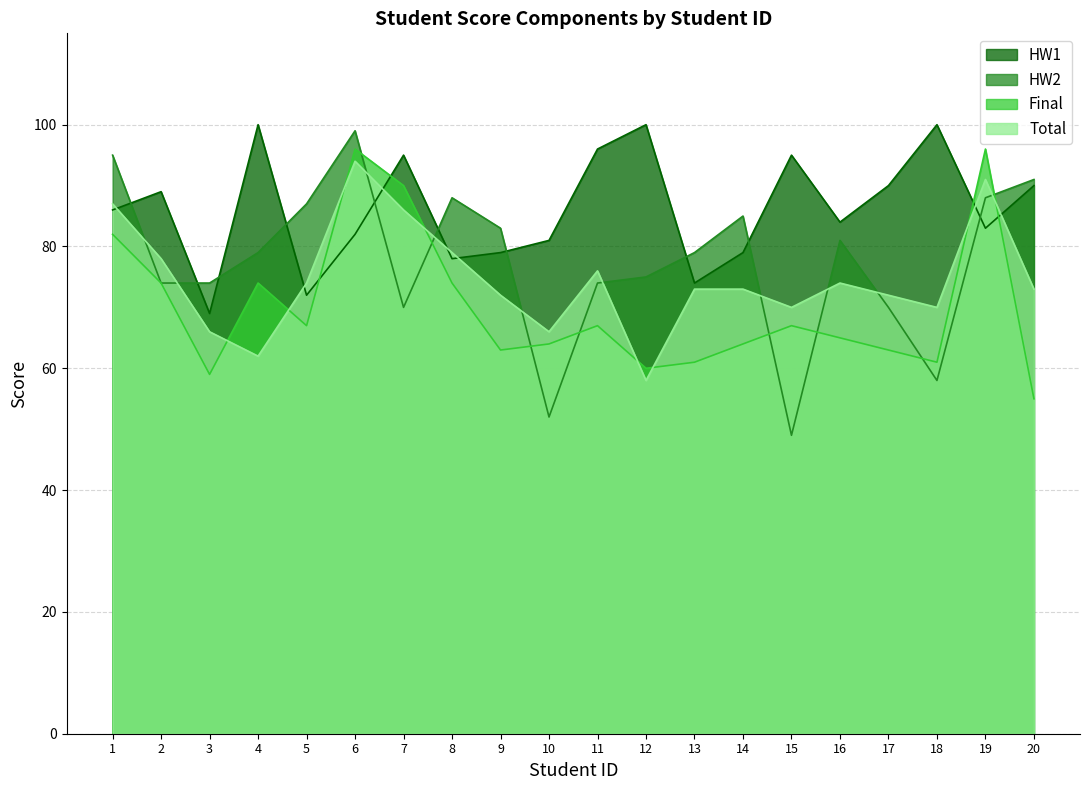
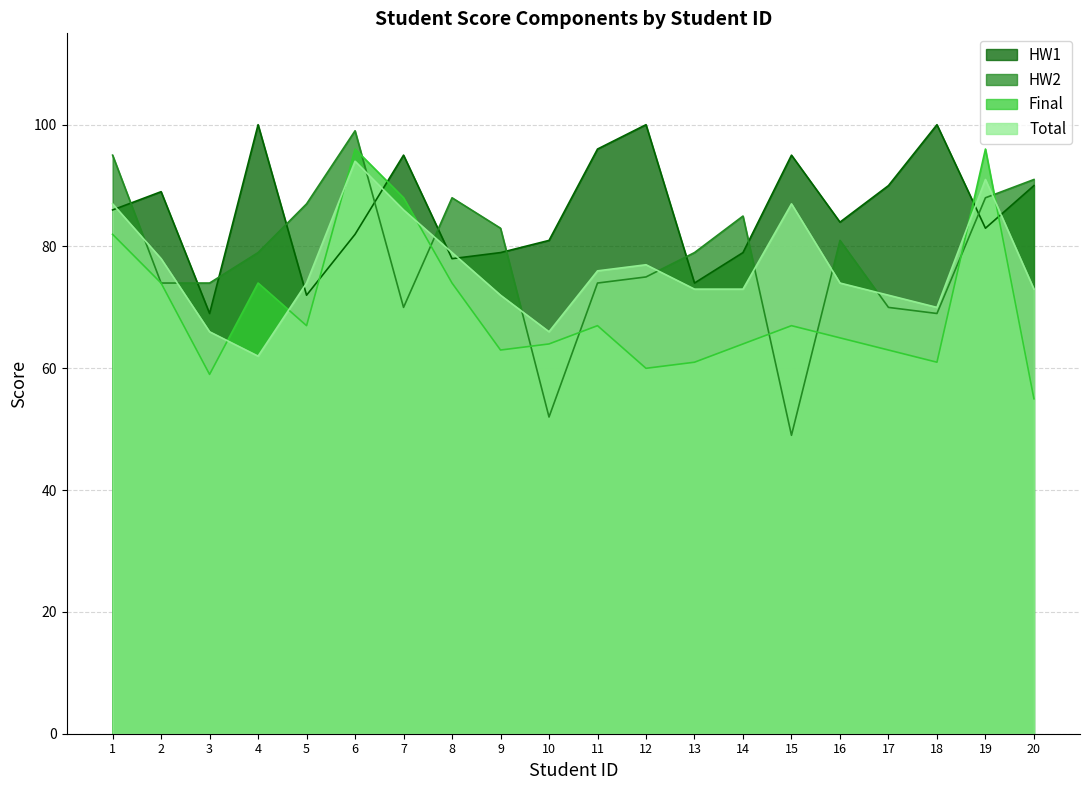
Final, 7: 90 -> 88
Total, 12: 58 -> 77
Total, 15: 70 -> 87
HW2, 18: 58 -> 69
